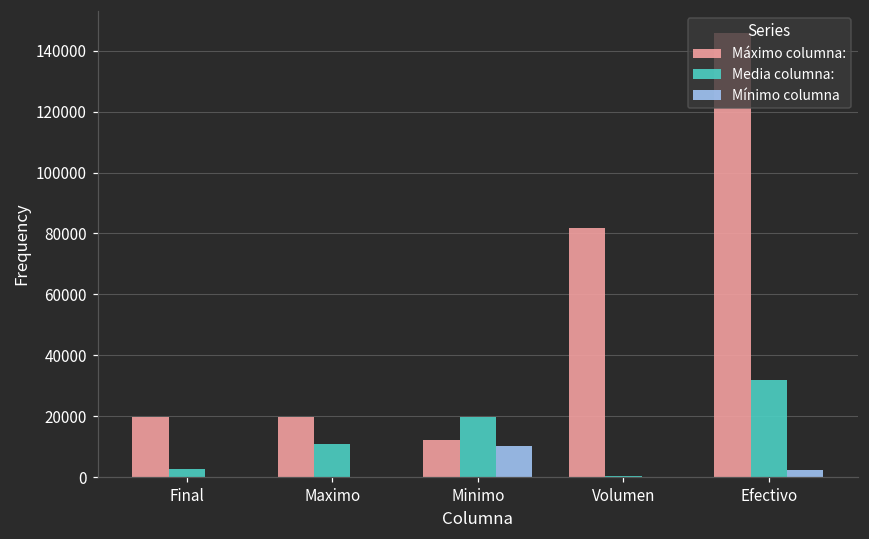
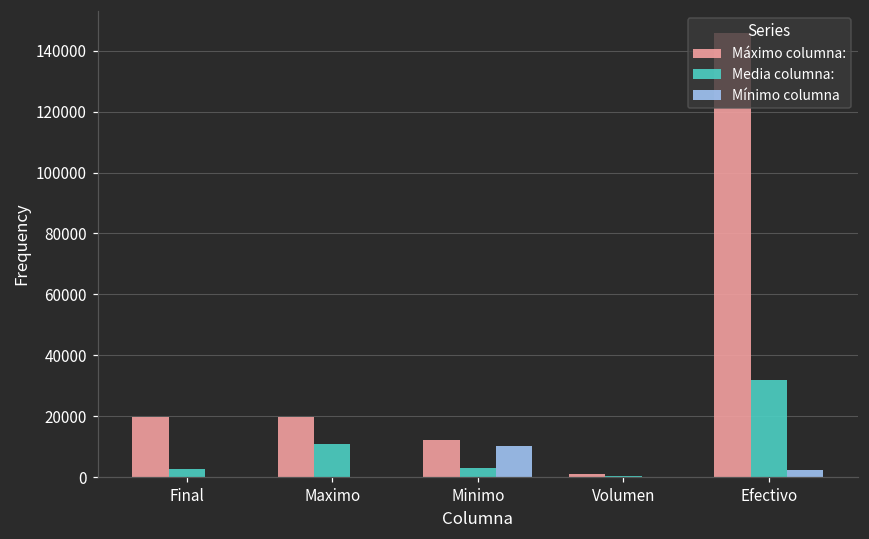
Media columna:, Minimo: 20000 -> 3000
Máximo columna:, Volumen: 82000 -> 1000
